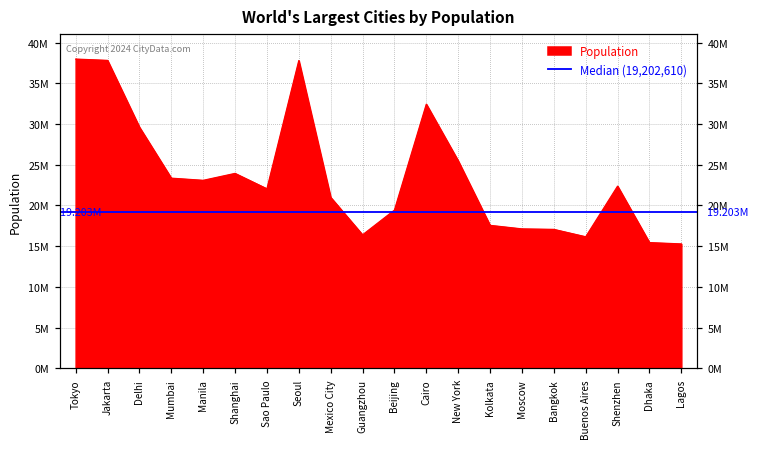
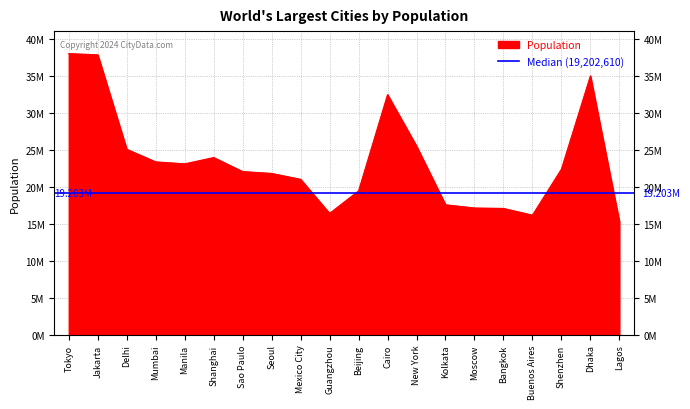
Delhi: 30000000 -> 25000000
Seoul: 38000000 -> 22000000
Dhaka: 15000000 -> 35000000
